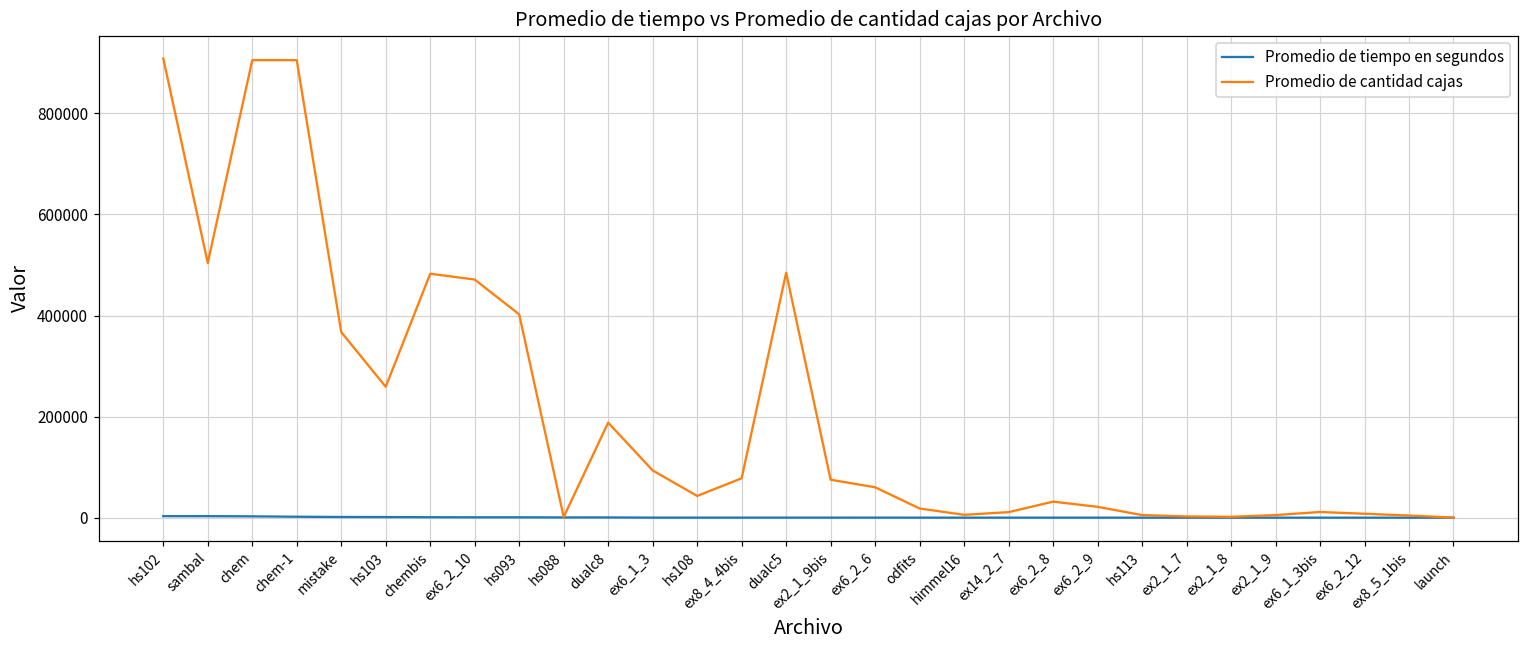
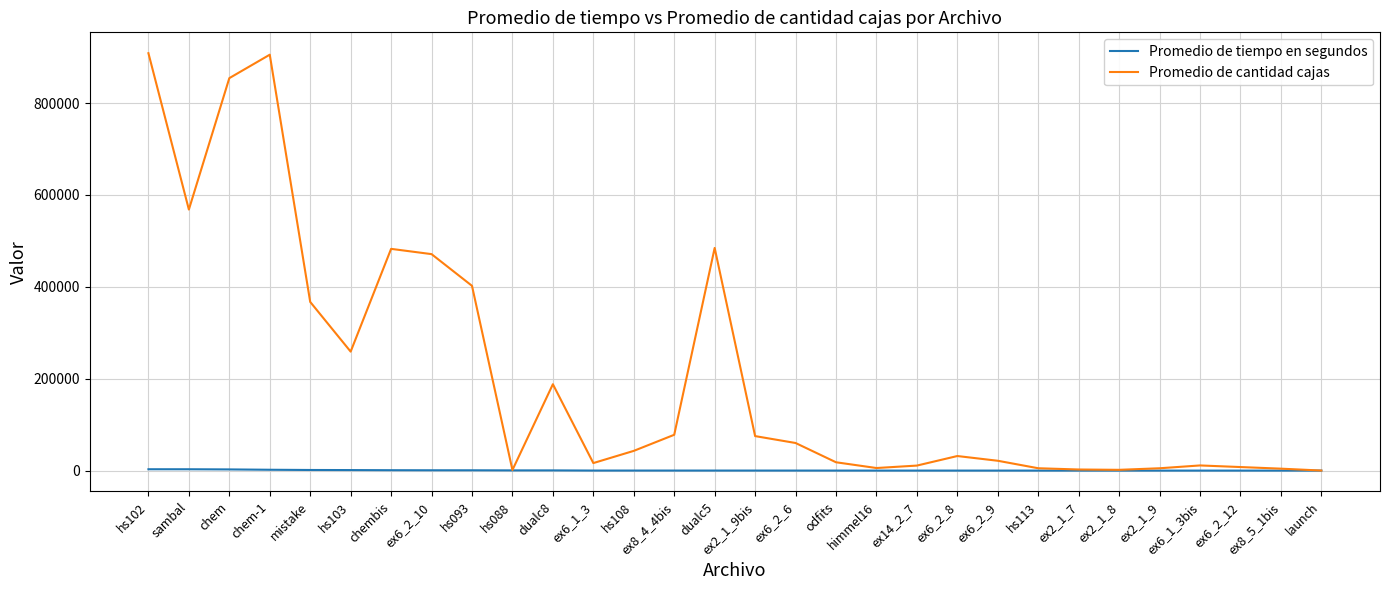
Promedio de cantidad cajas, sambal: 500000 -> 570000
Promedio de cantidad cajas, chem: 910000 -> 850000
Promedio de cantidad cajas, ex6_1_3: 90000 -> 20000
